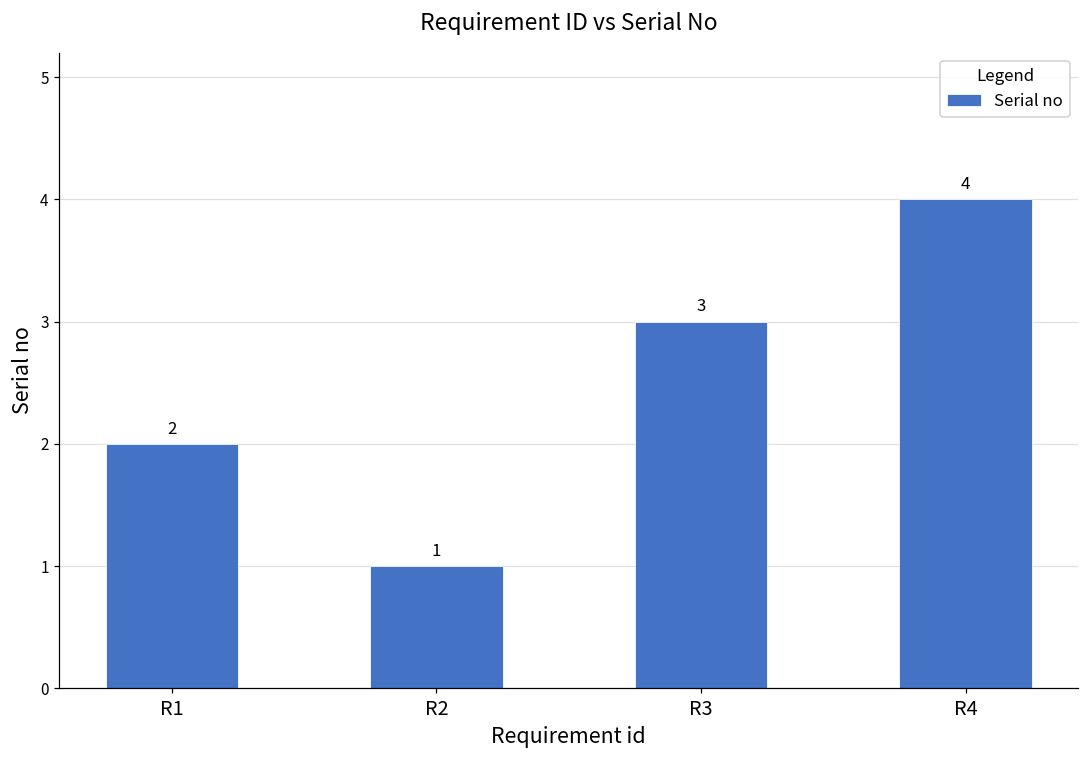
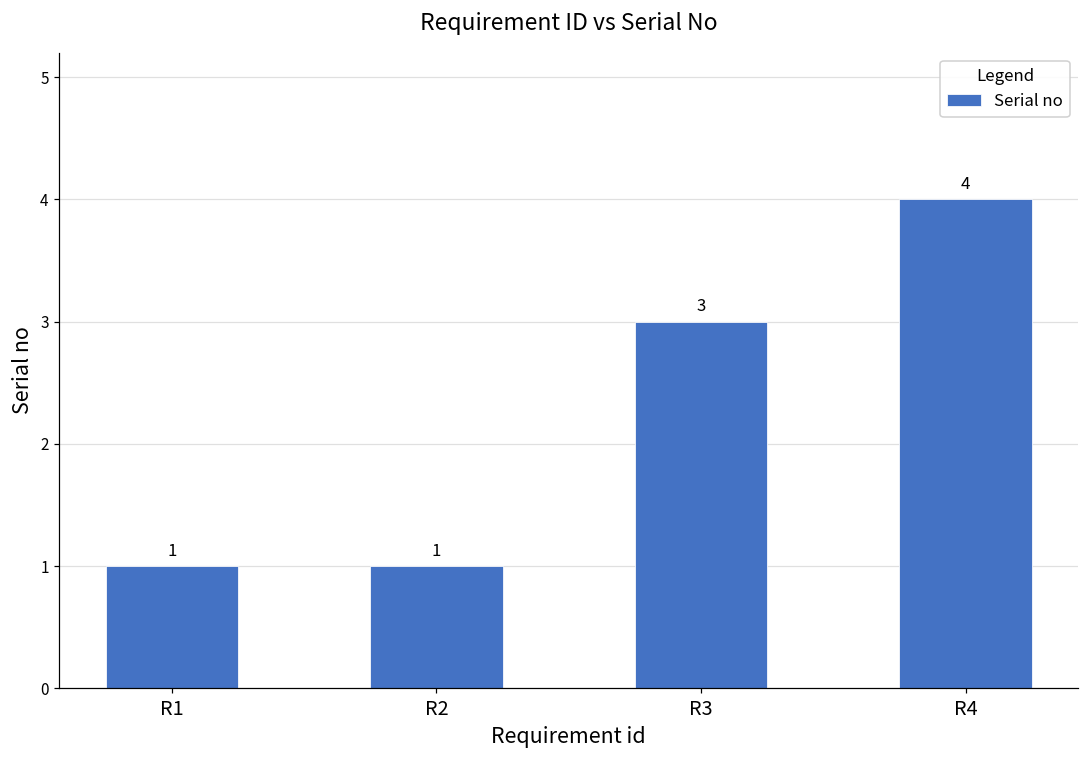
R1: 2 -> 1
